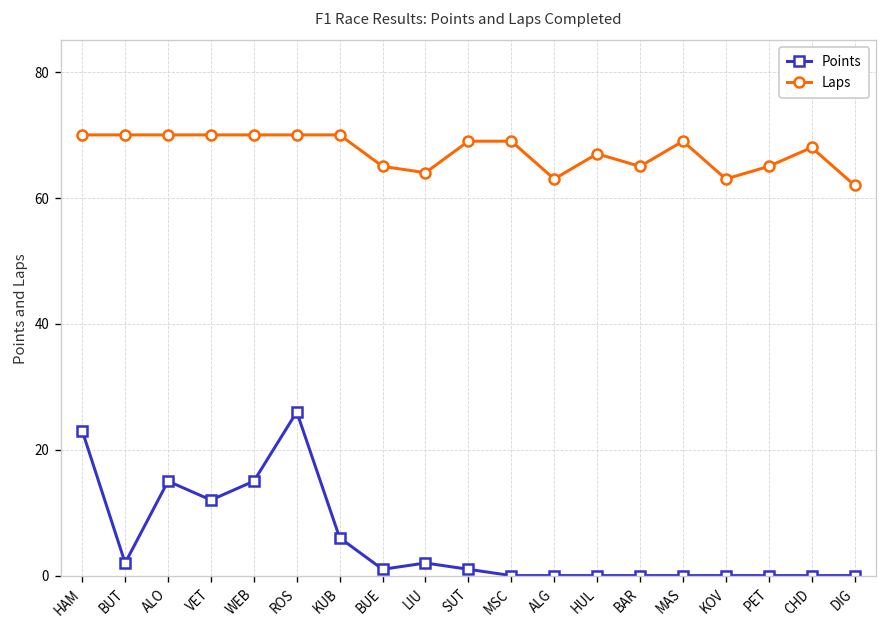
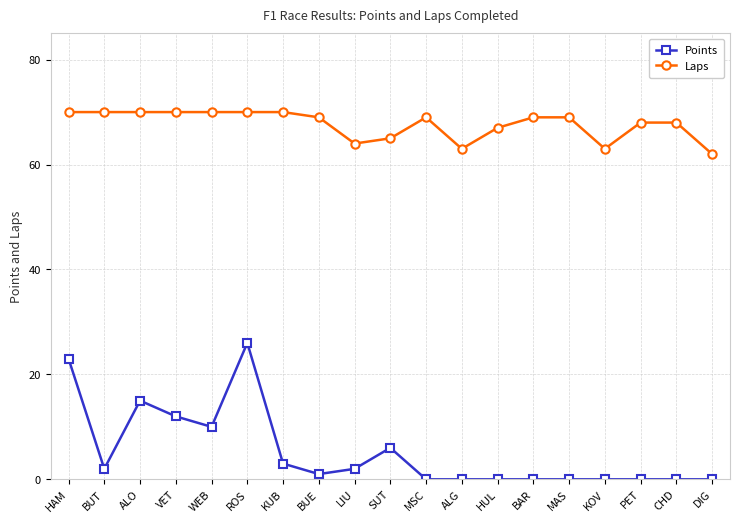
Points, WEB: 15 -> 10
Points, KUB: 6 -> 3
Laps, BUE: 65 -> 69
Points, SUT: 1 -> 6
Laps, SUT: 69 -> 65
Laps, BAR: 65 -> 69
Laps, PET: 65 -> 68
